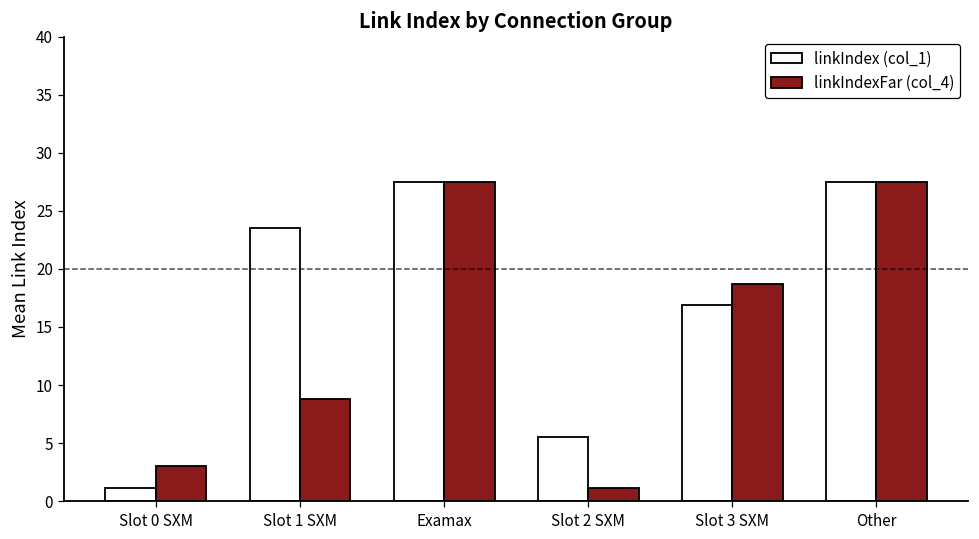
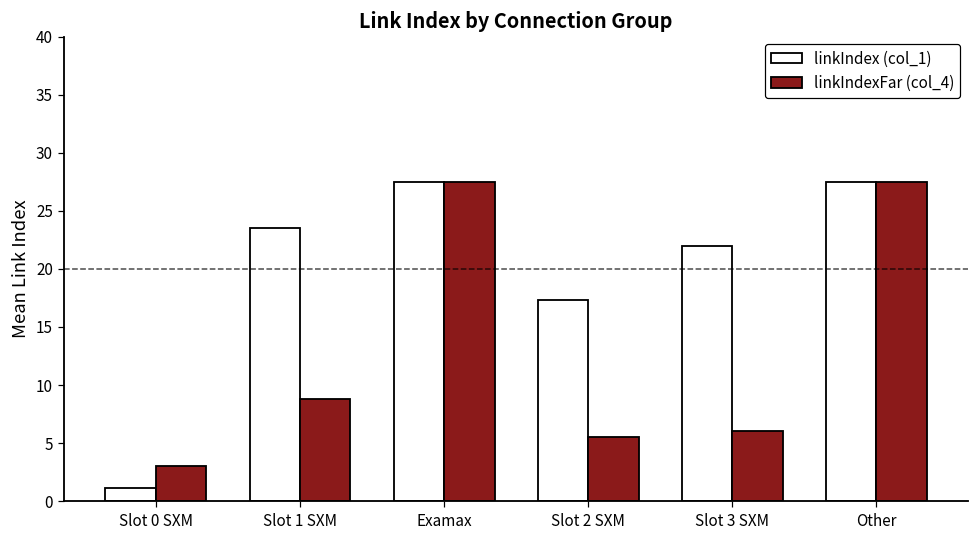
linkIndex (col_1), Slot 2 SXM: 5.5 -> 17.3
linkIndexFar (col_4), Slot 2 SXM: 1.1 -> 5.5
linkIndex (col_1), Slot 3 SXM: 16.9 -> 22.0
linkIndexFar (col_4), Slot 3 SXM: 18.7 -> 6.0
